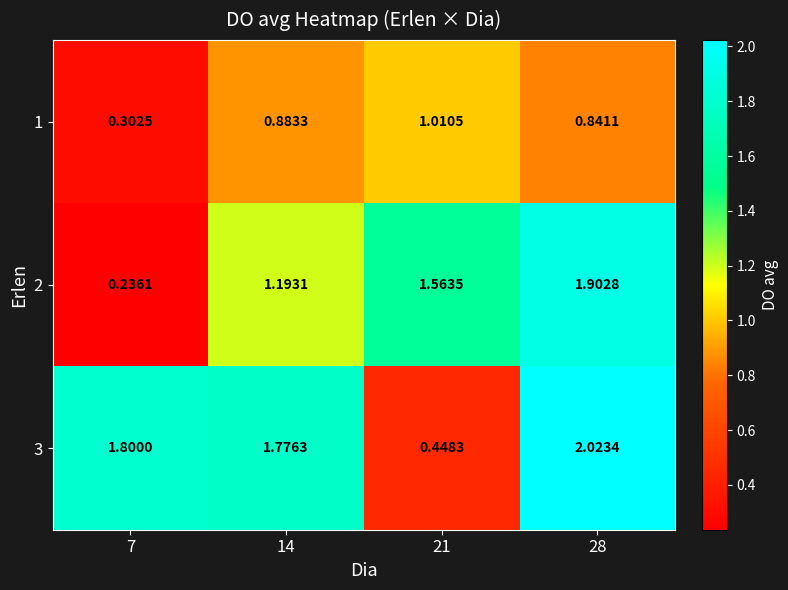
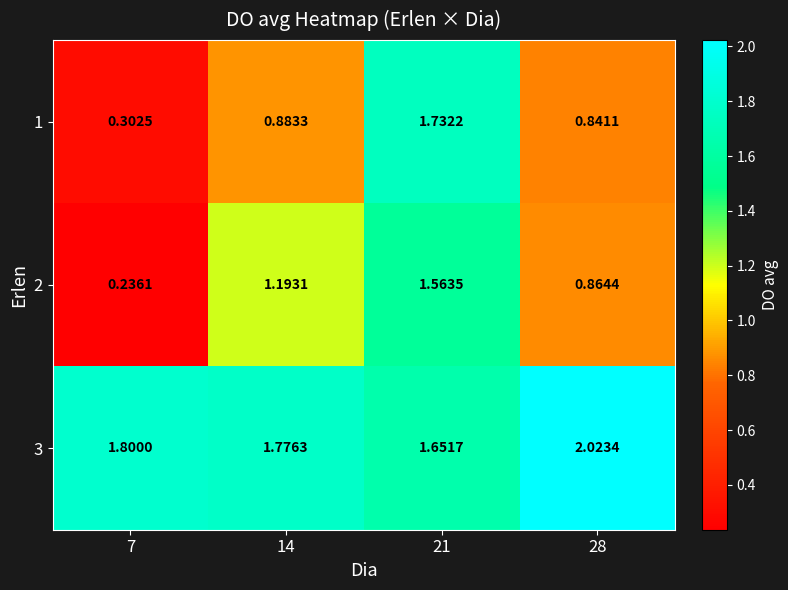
1, 21: 1.0105 -> 1.7322
2, 28: 1.9028 -> 0.8644
3, 21: 0.4483 -> 1.6517
